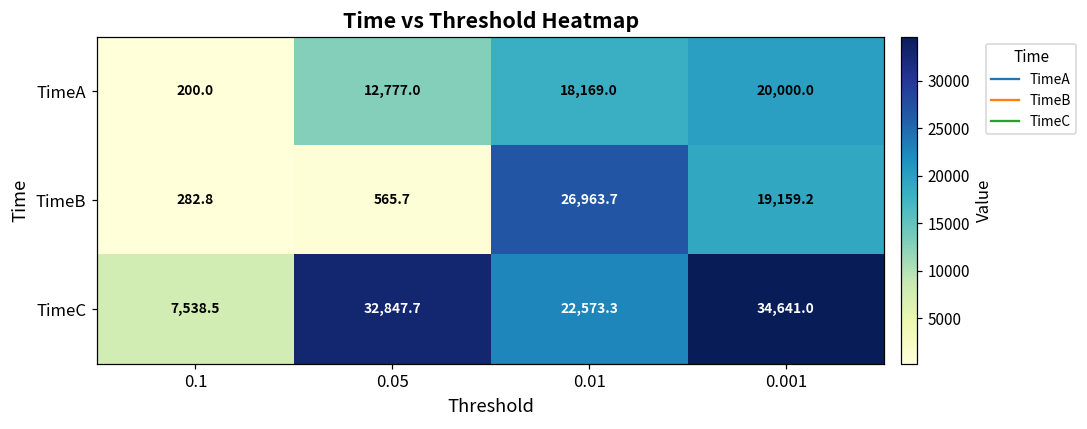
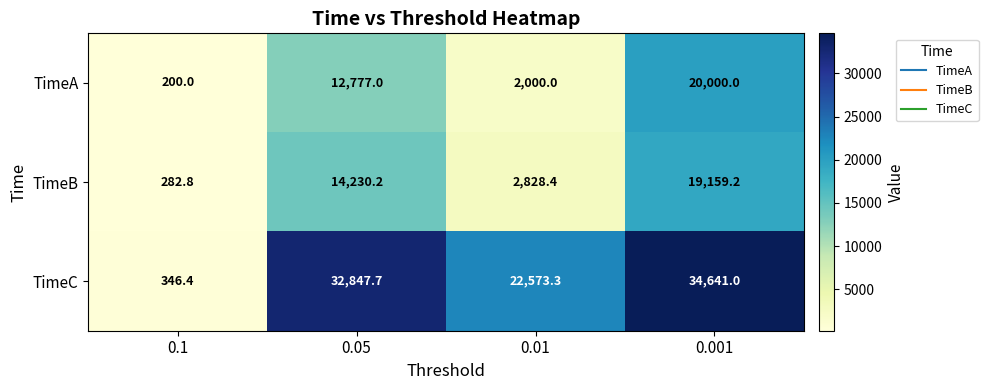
TimeA, 0.01: 18,169.0 -> 2,000.0
TimeB, 0.05: 565.7 -> 14,230.2
TimeB, 0.01: 26,963.7 -> 2,828.4
TimeC, 0.1: 7,538.5 -> 346.4
